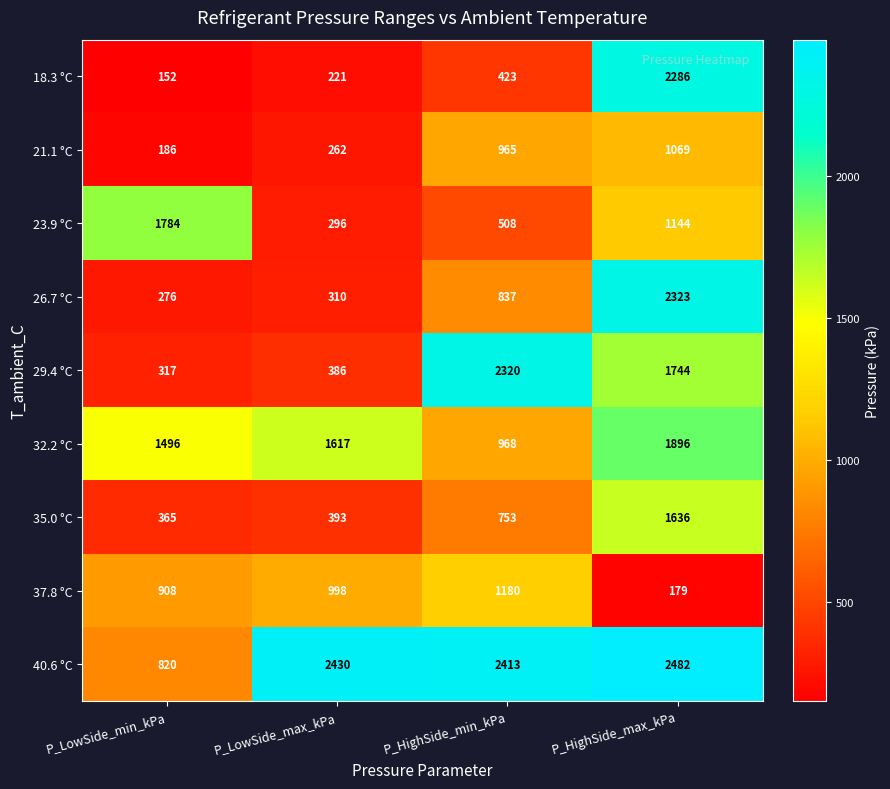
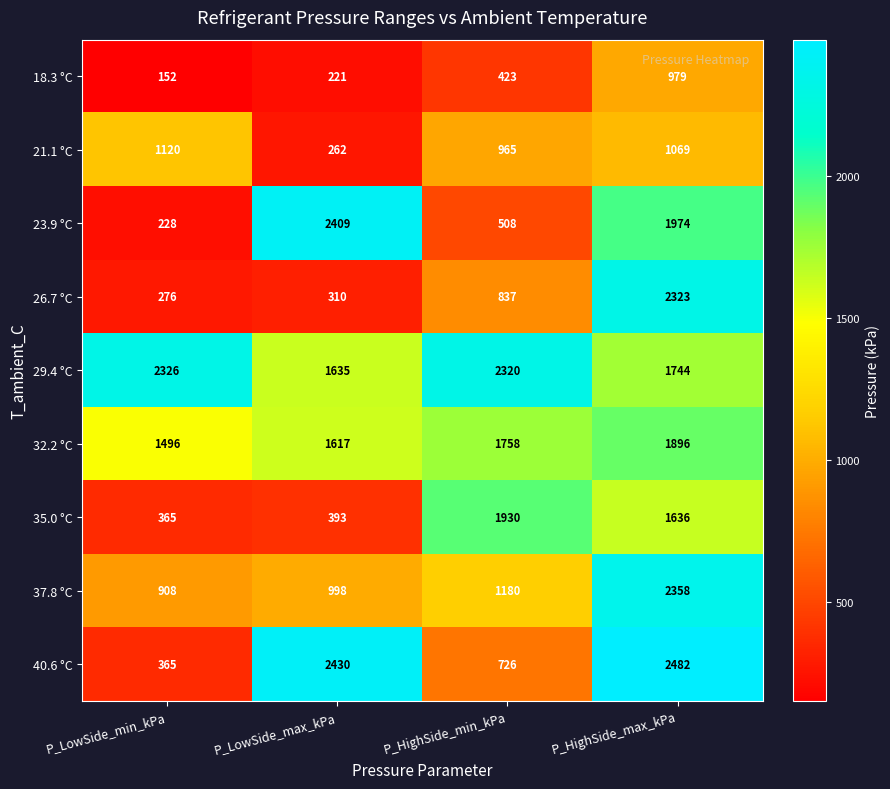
18.3 °C, P_HighSide_max_kPa: 2286 -> 979
21.1 °C, P_LowSide_min_kPa: 186 -> 1120
23.9 °C, P_LowSide_min_kPa: 1784 -> 228
23.9 °C, P_LowSide_max_kPa: 296 -> 2409
23.9 °C, P_HighSide_max_kPa: 1144 -> 1974
29.4 °C, P_LowSide_min_kPa: 317 -> 2326
29.4 °C, P_LowSide_max_kPa: 386 -> 1635
32.2 °C, P_HighSide_min_kPa: 968 -> 1758
35.0 °C, P_HighSide_min_kPa: 753 -> 1930
37.8 °C, P_HighSide_max_kPa: 179 -> 2358
40.6 °C, P_LowSide_min_kPa: 820 -> 365
40.6 °C, P_HighSide_min_kPa: 2413 -> 726
